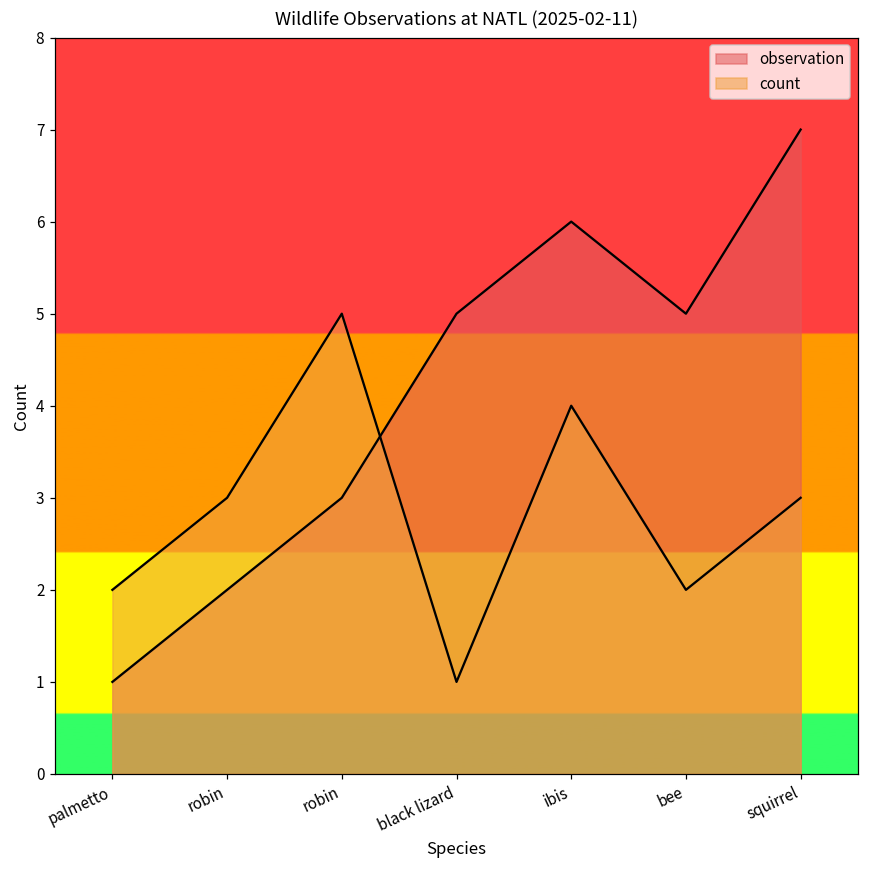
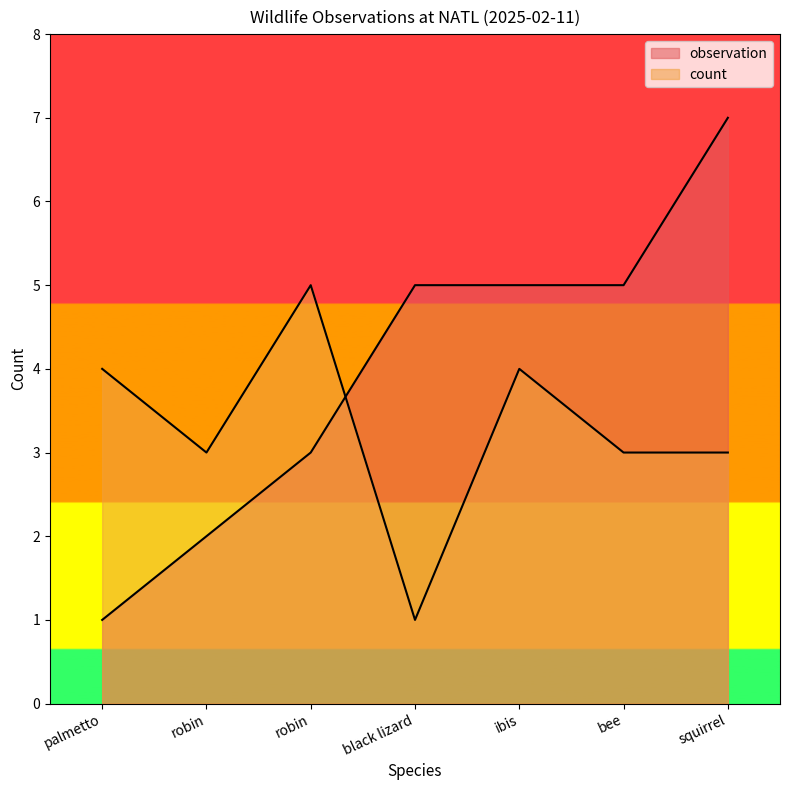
count, palmetto: 2 -> 4
observation, ibis: 6 -> 5
count, bee: 2 -> 3
